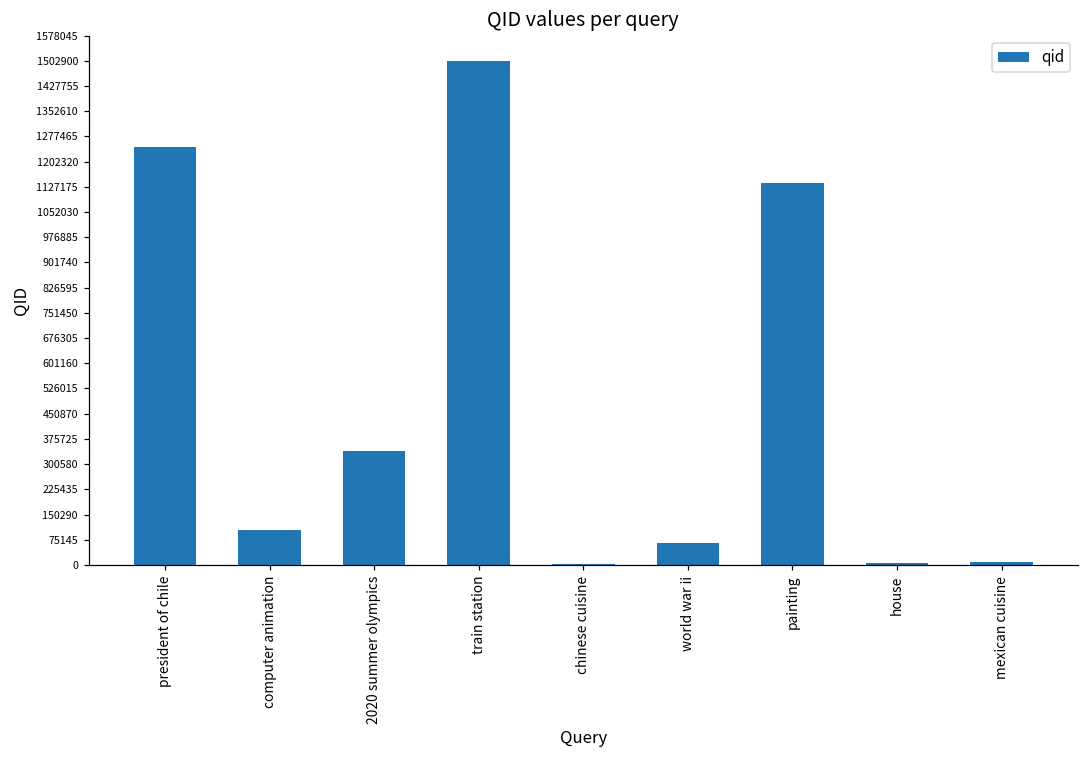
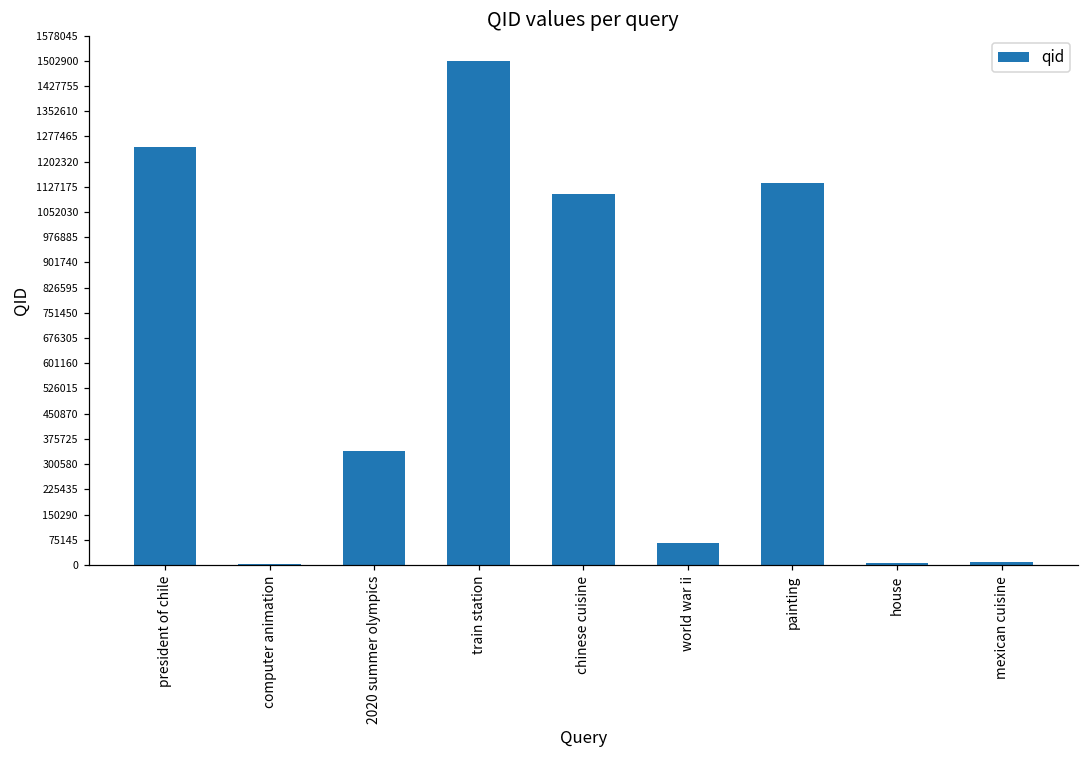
computer animation: 100000 -> 0
chinese cuisine: 0 -> 1100000
